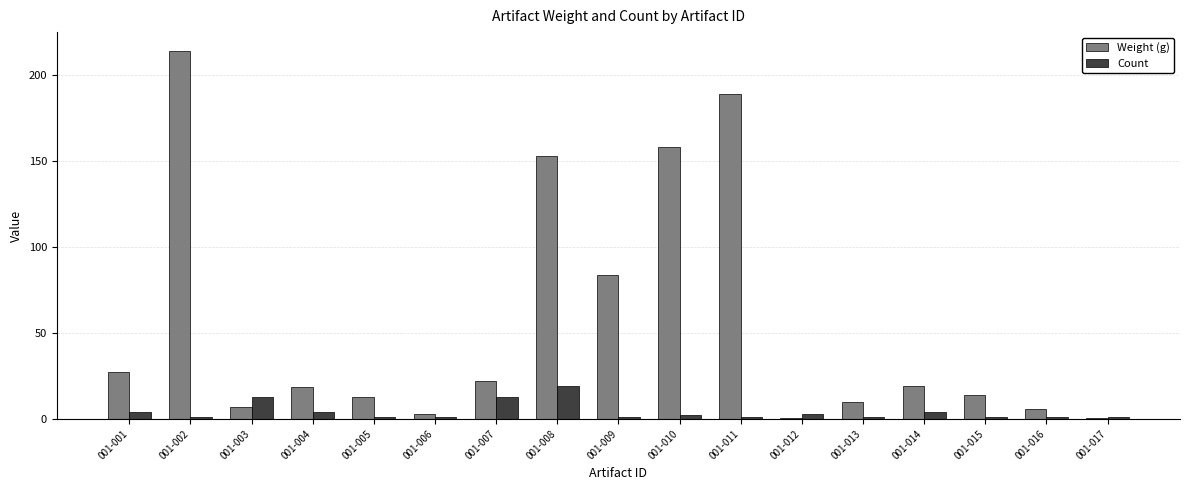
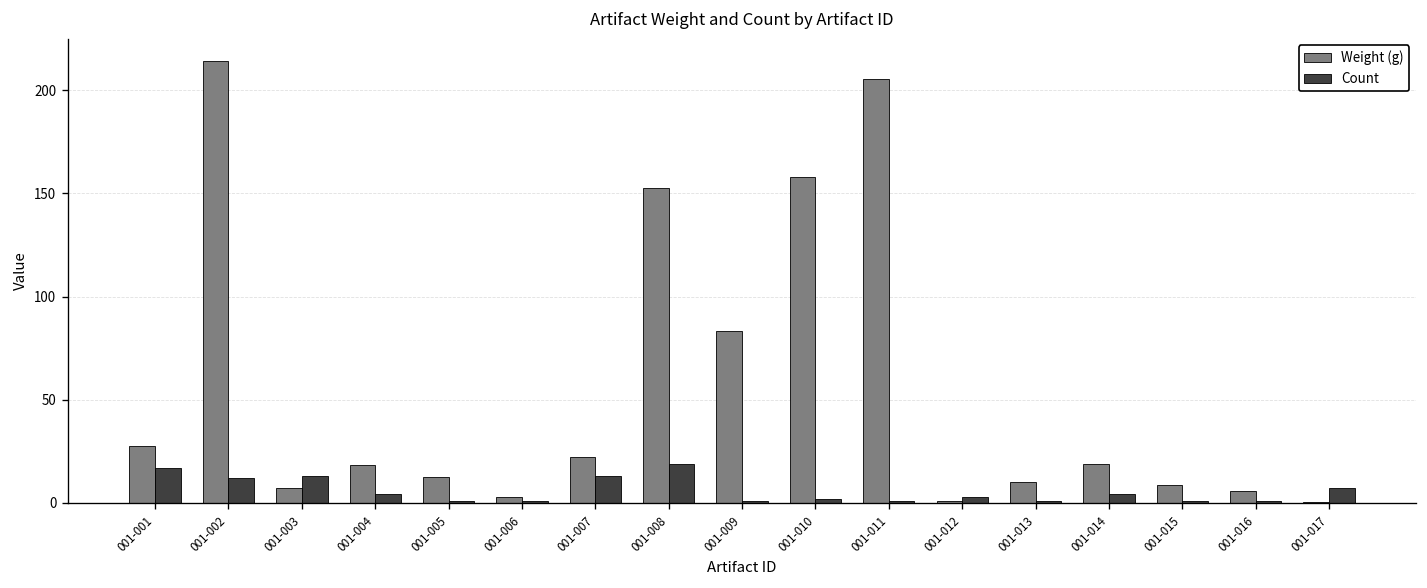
Count, 001-001: 4 -> 17
Count, 001-002: 1 -> 12
Weight (g), 001-011: 189 -> 205
Weight (g), 001-015: 14 -> 9
Count, 001-017: 1 -> 7
